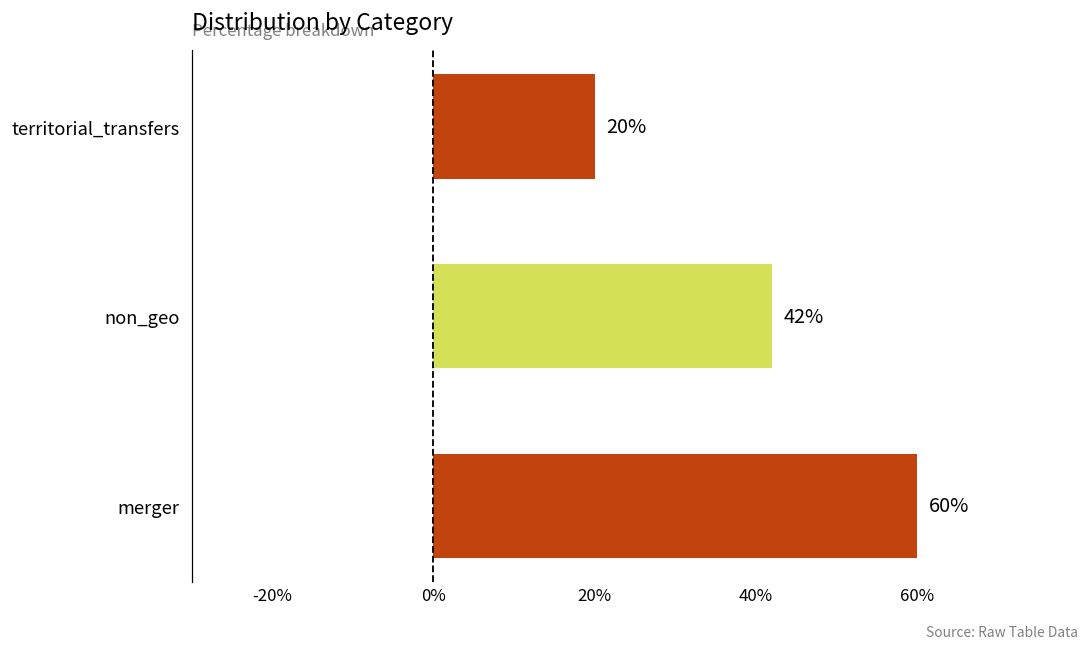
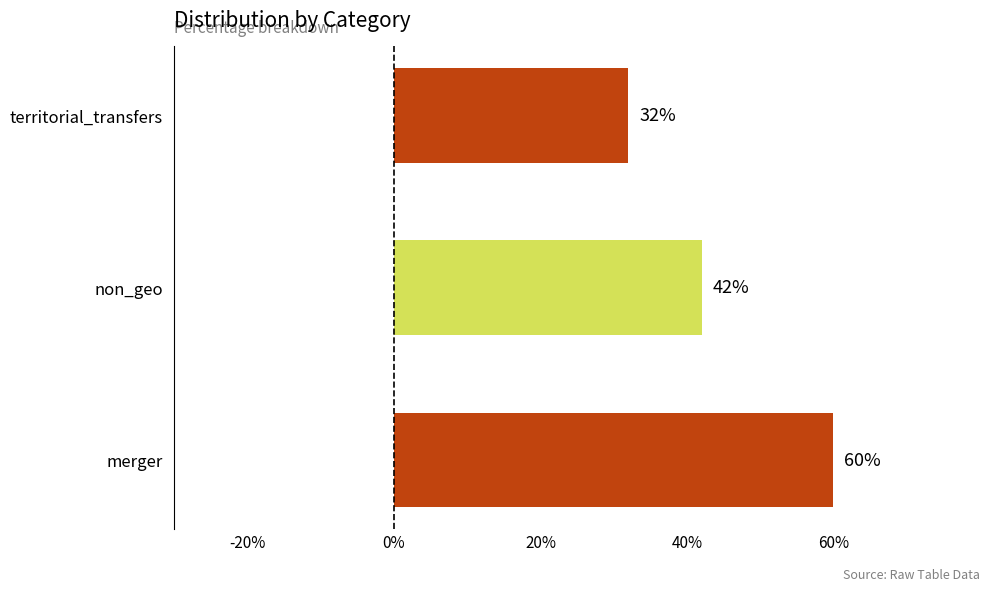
territorial_transfers: 20% -> 32%
